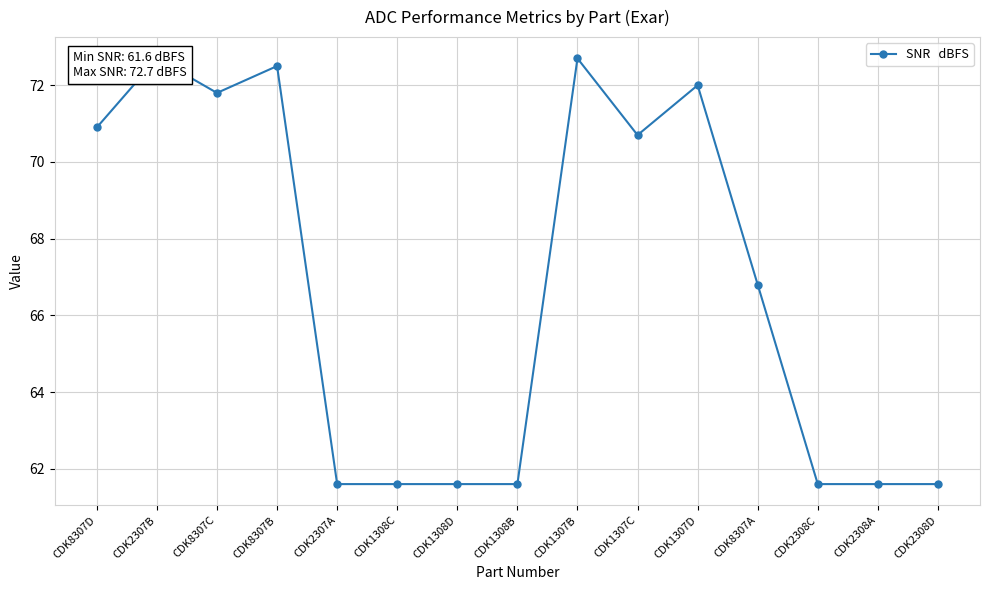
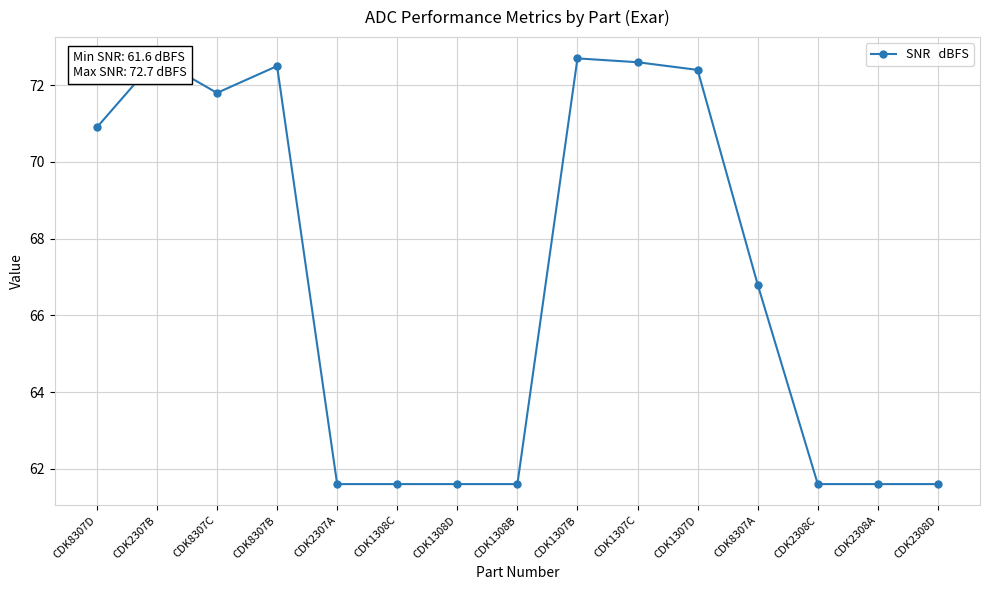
CDK1307C: 70.7 -> 72.6
CDK1307D: 72.0 -> 72.4
